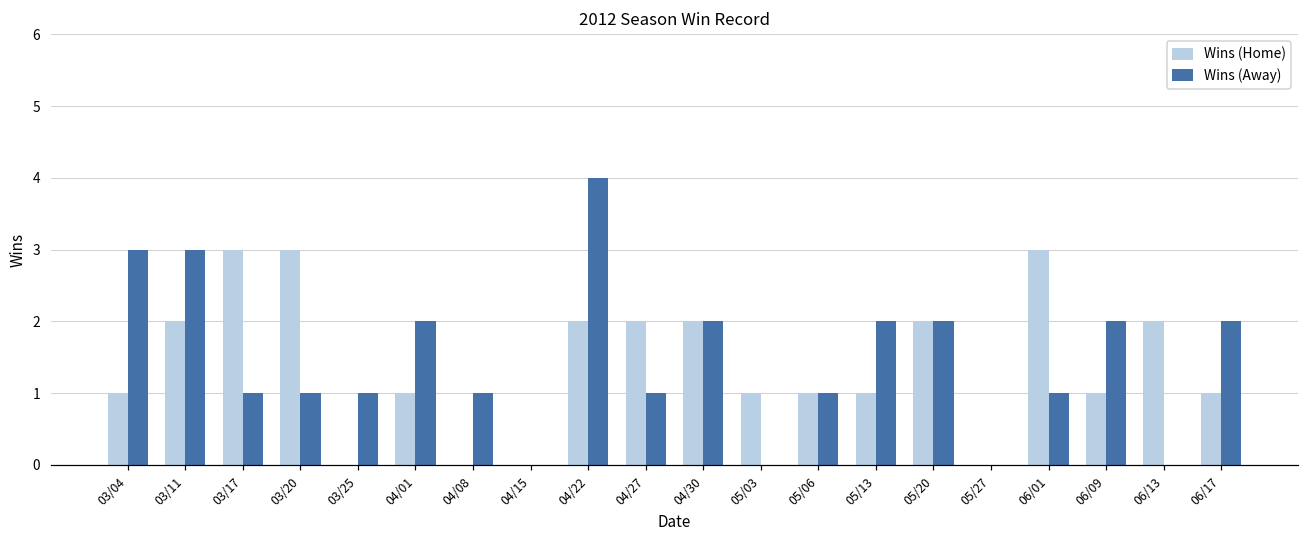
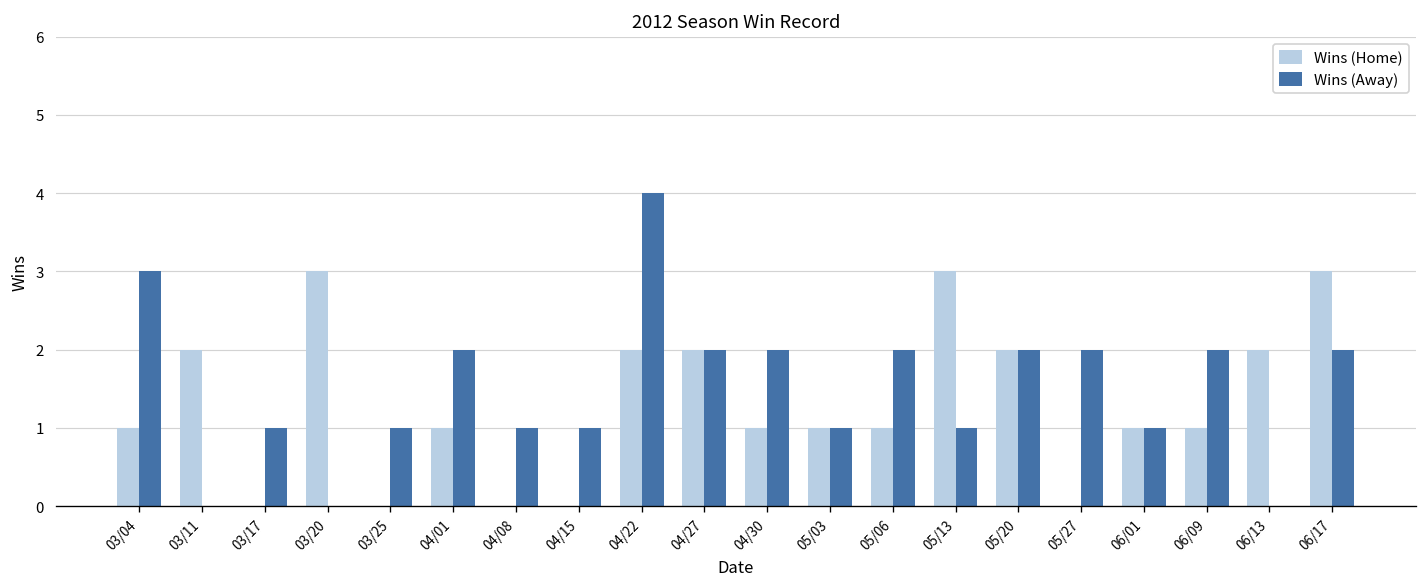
Wins (Away), 03/11: 3 -> 0
Wins (Home), 03/17: 3 -> 0
Wins (Away), 03/20: 1 -> 0
Wins (Away), 04/15: 0 -> 1
Wins (Away), 04/27: 1 -> 2
Wins (Home), 04/30: 2 -> 1
Wins (Away), 05/03: 0 -> 1
Wins (Away), 05/06: 1 -> 2
Wins (Home), 05/13: 1 -> 3
Wins (Away), 05/13: 2 -> 1
Wins (Away), 05/27: 0 -> 2
Wins (Home), 06/01: 3 -> 1
Wins (Home), 06/17: 1 -> 3
